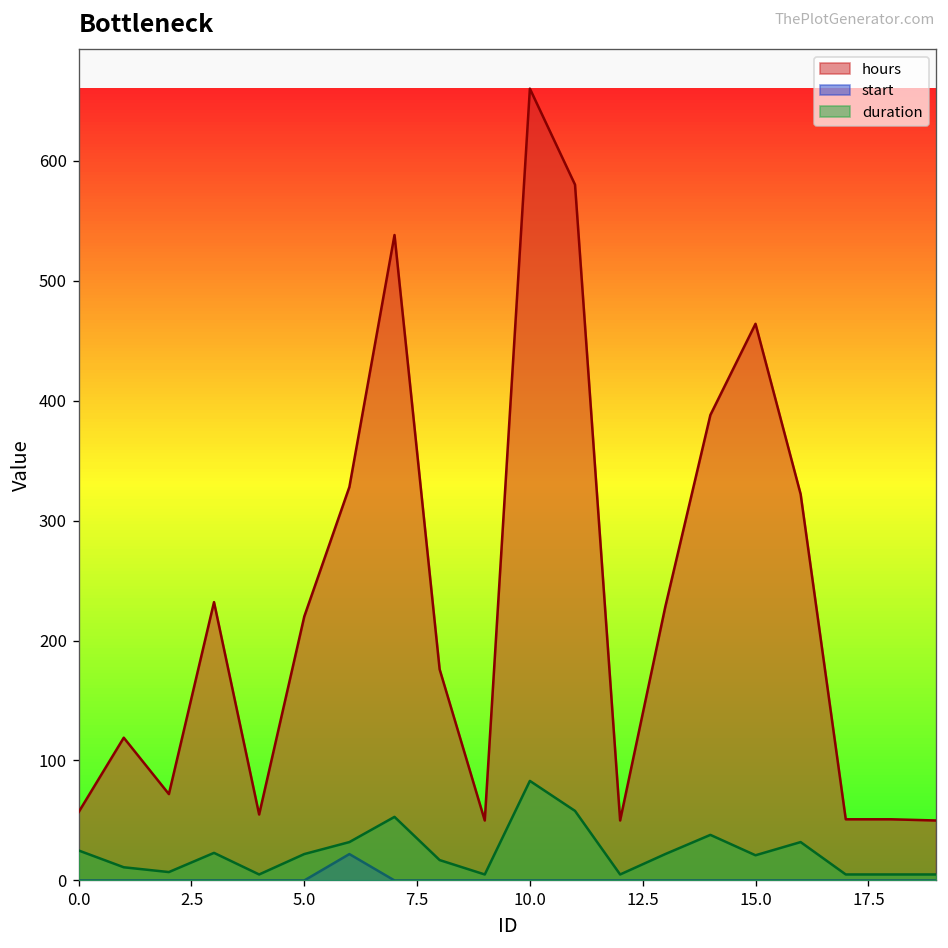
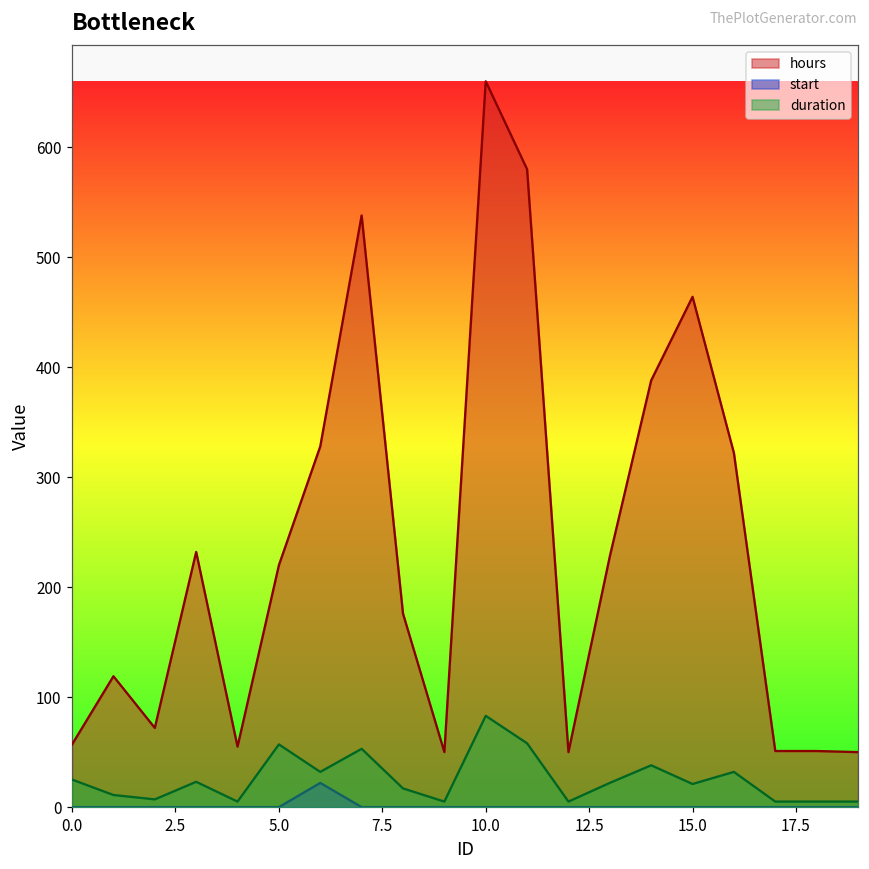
duration, 5.0: 20 -> 60
